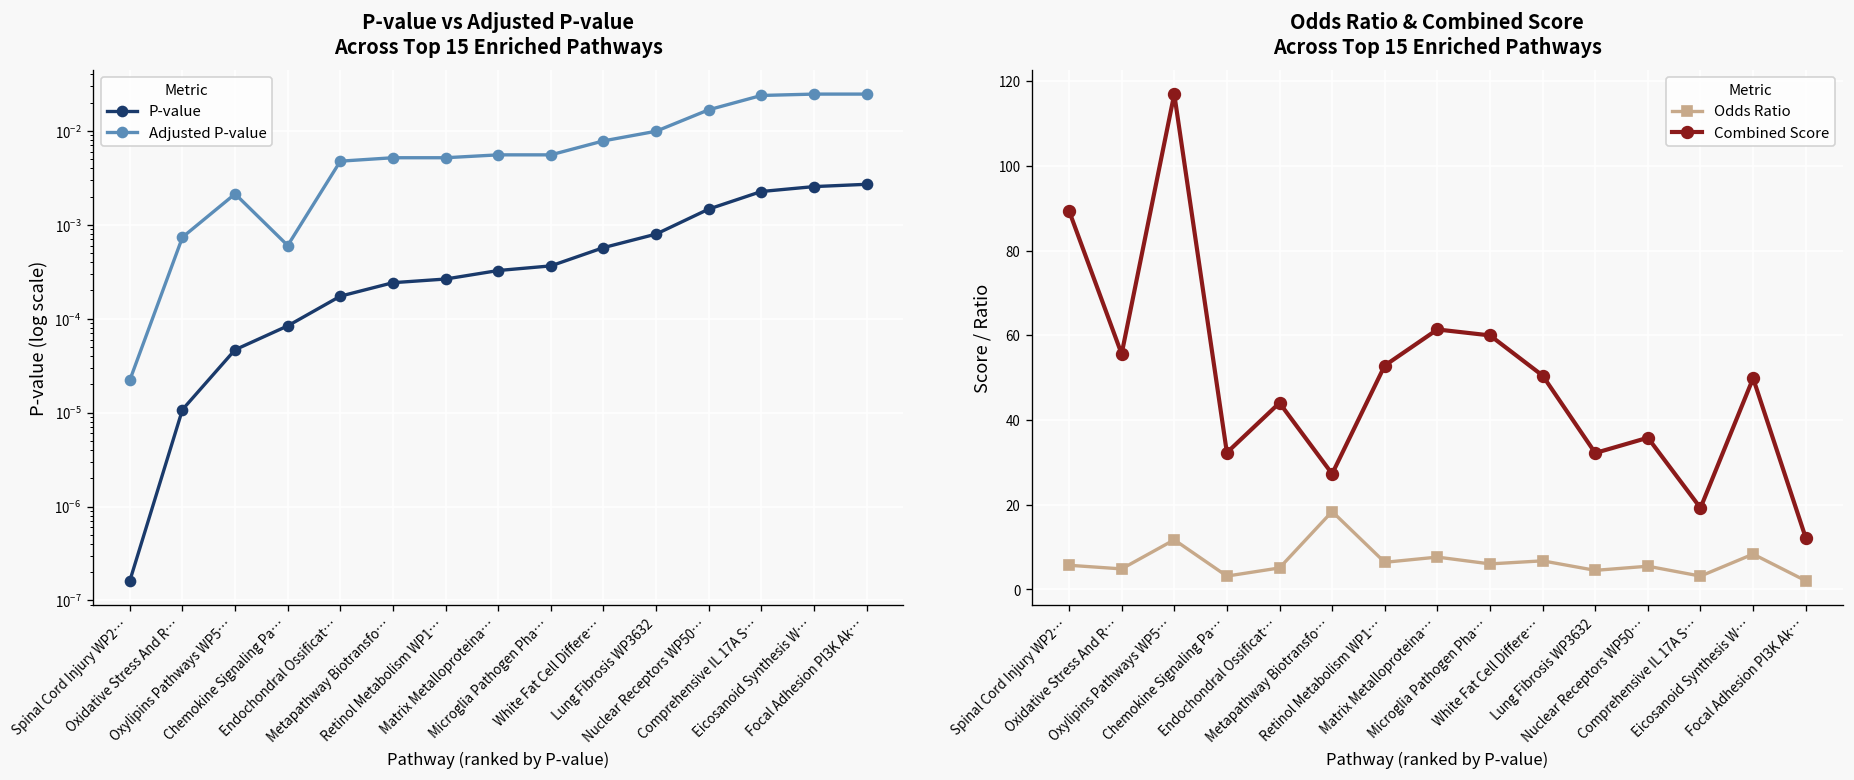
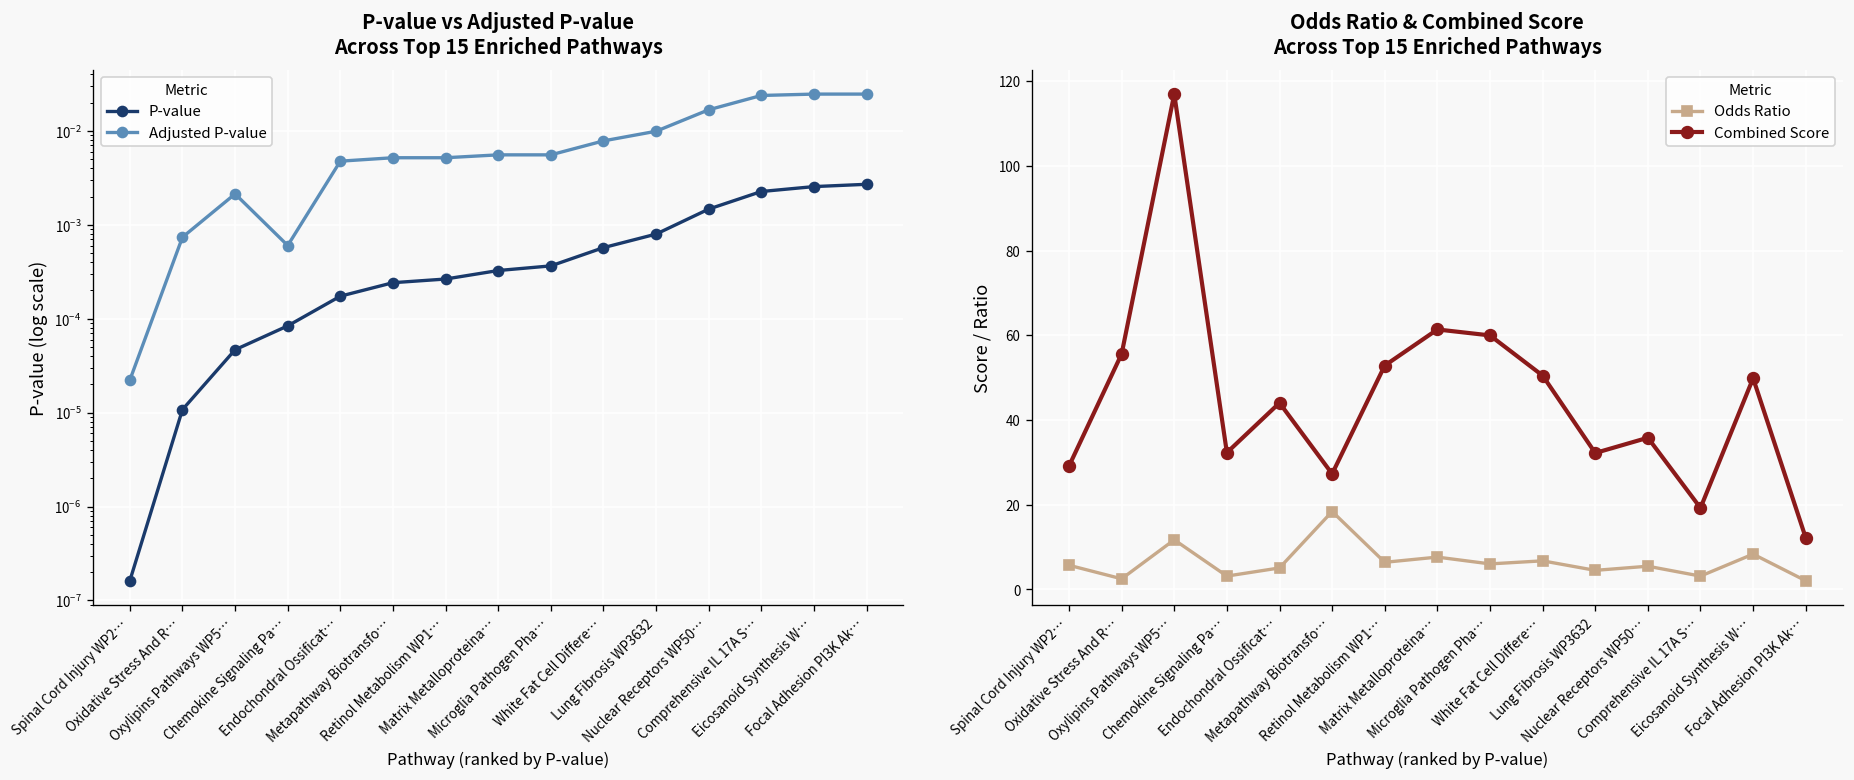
Odds Ratio & Combined Score Across Top 15 Enriched Pathways, Combined Score, Spinal Cord Injury WP2…: 89 -> 29
Odds Ratio & Combined Score Across Top 15 Enriched Pathways, Odds Ratio, Oxidative Stress And R…: 5 -> 3
